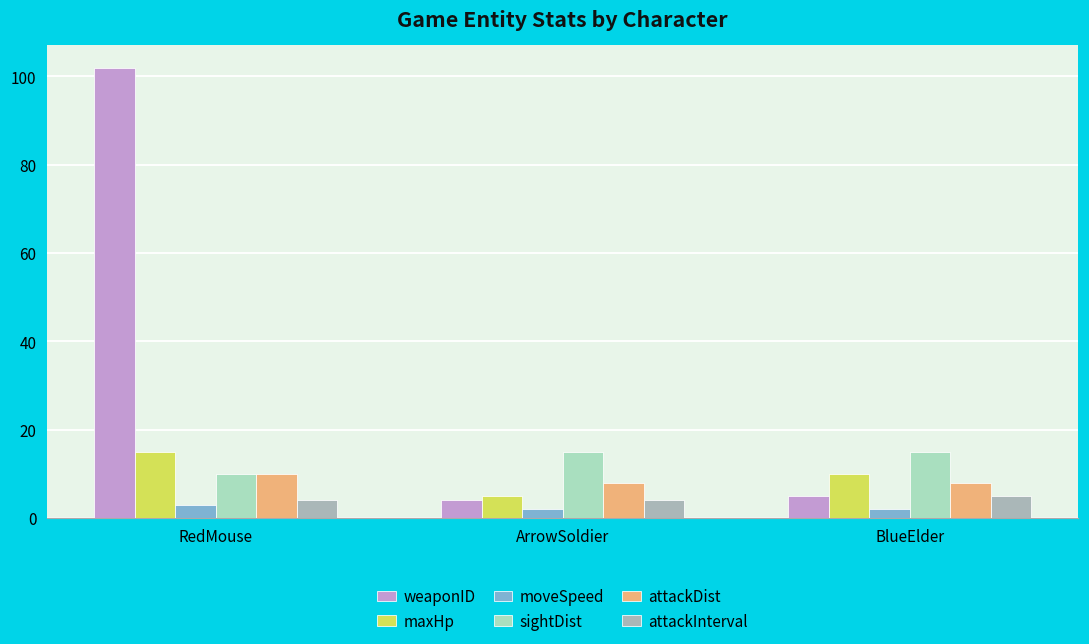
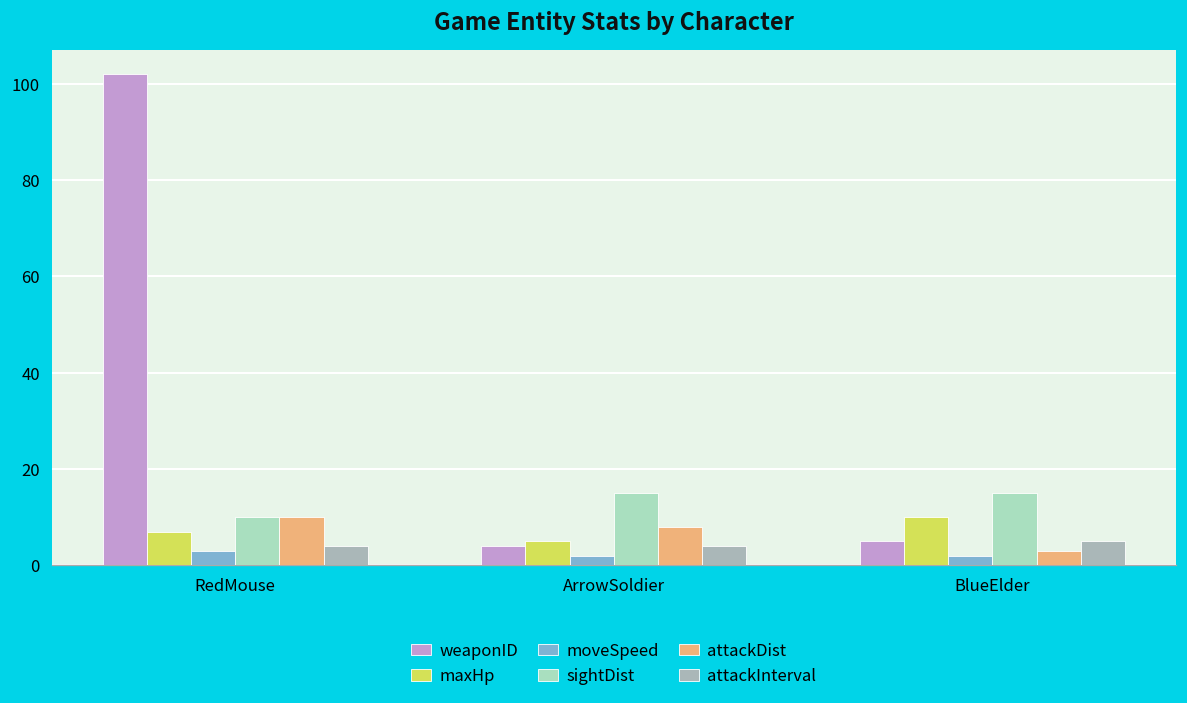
maxHp, RedMouse: 15 -> 7
attackDist, BlueElder: 8 -> 3
